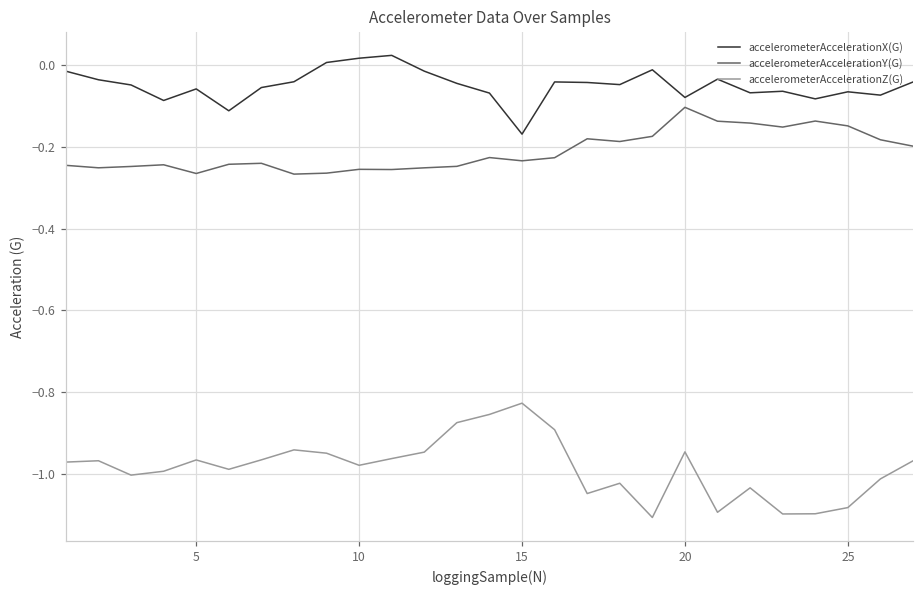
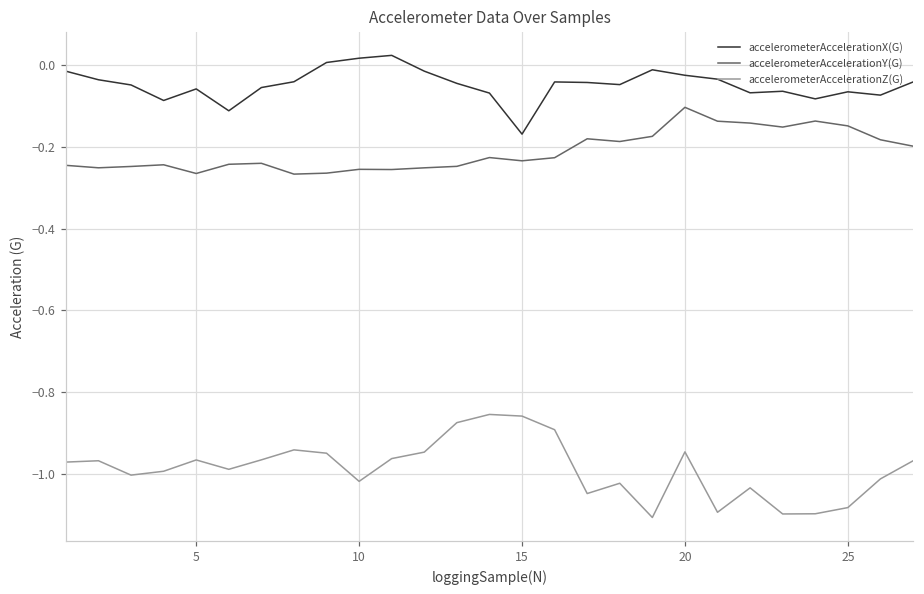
accelerometerAccelerationZ(G), 10: -0.98 -> -1.02
accelerometerAccelerationZ(G), 15: -0.83 -> -0.86
accelerometerAccelerationX(G), 20: -0.08 -> -0.03
